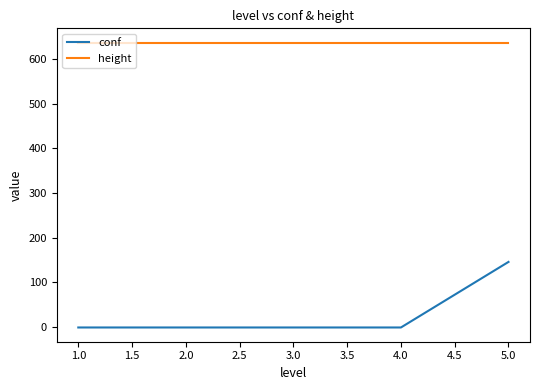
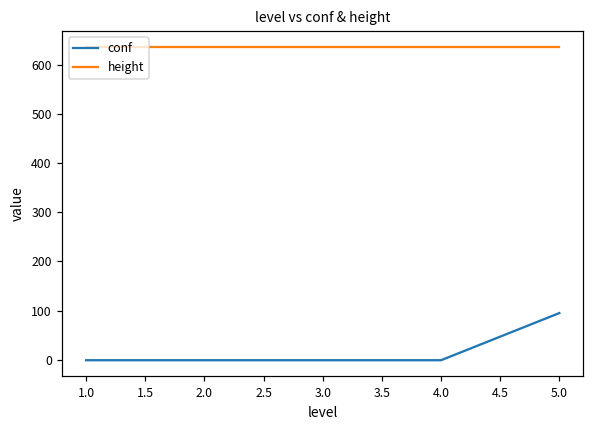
conf, 5.0: 150 -> 100
